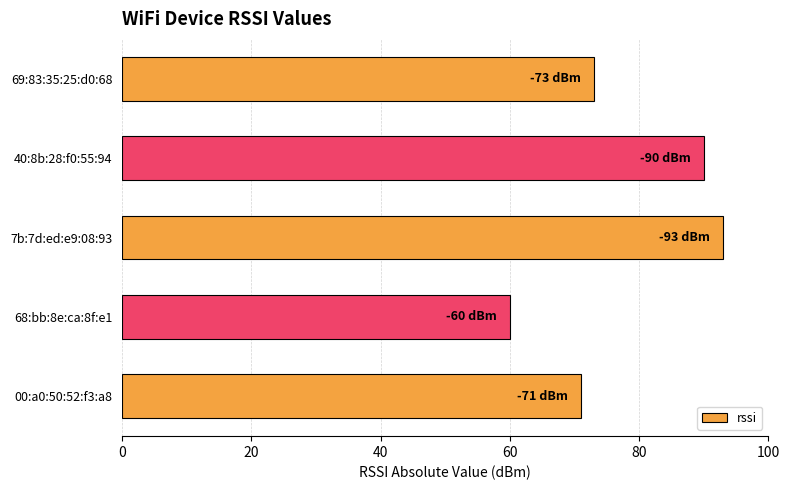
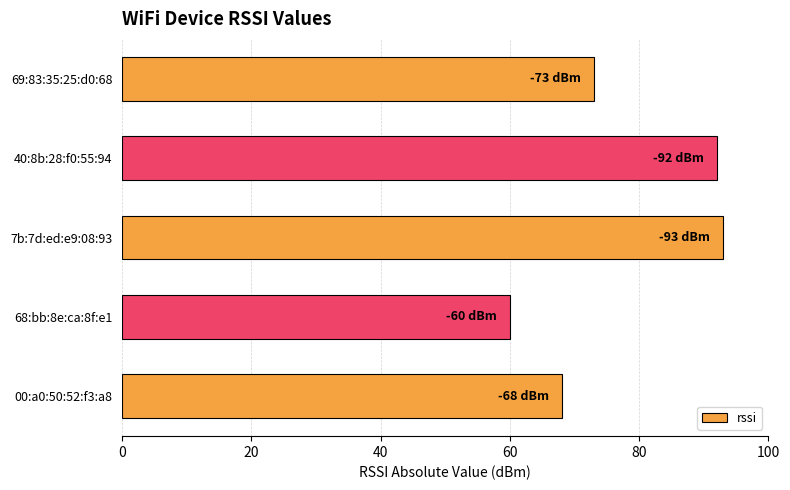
40:8b:28:f0:55:94: -90 -> -92
00:a0:50:52:f3:a8: -71 -> -68
